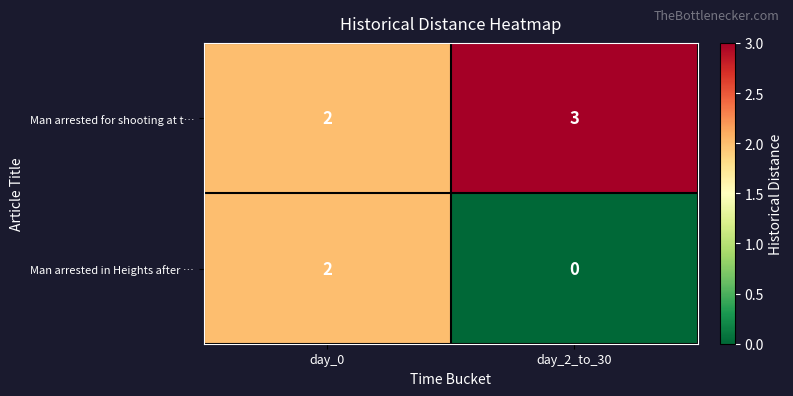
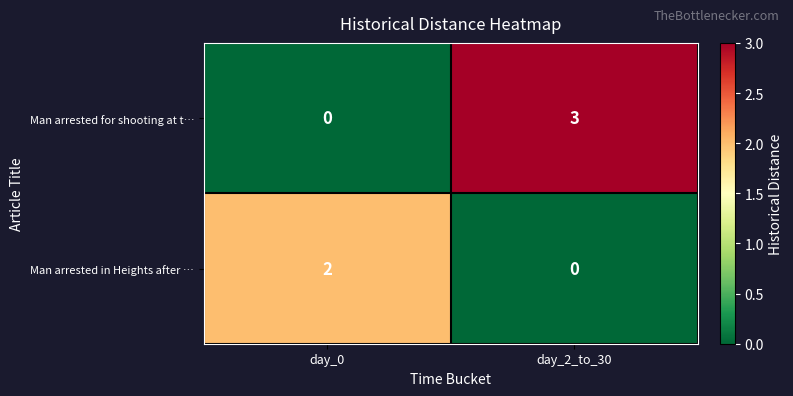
Man arrested for shooting at t…, day_0: 2 -> 0
